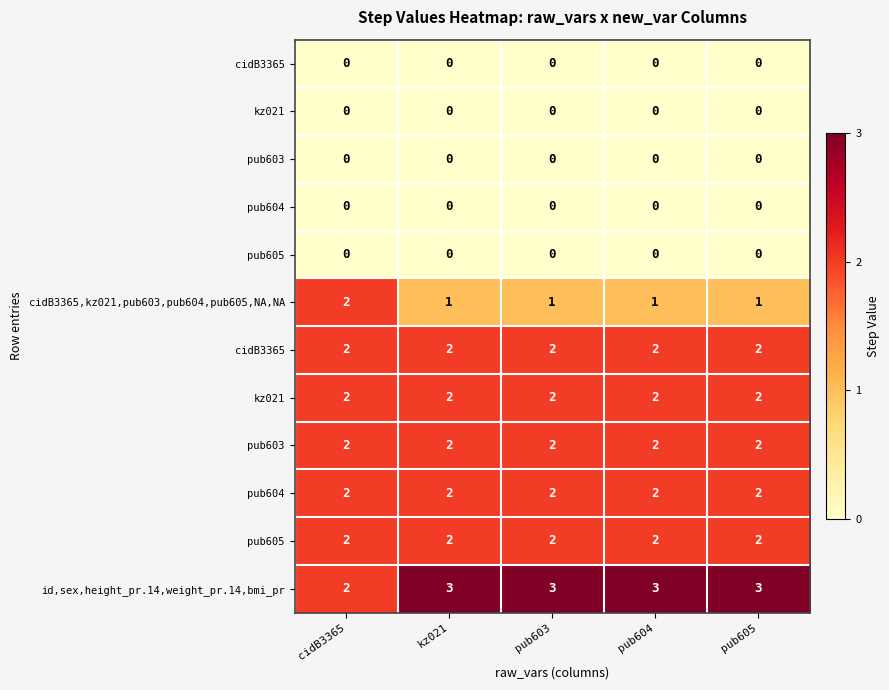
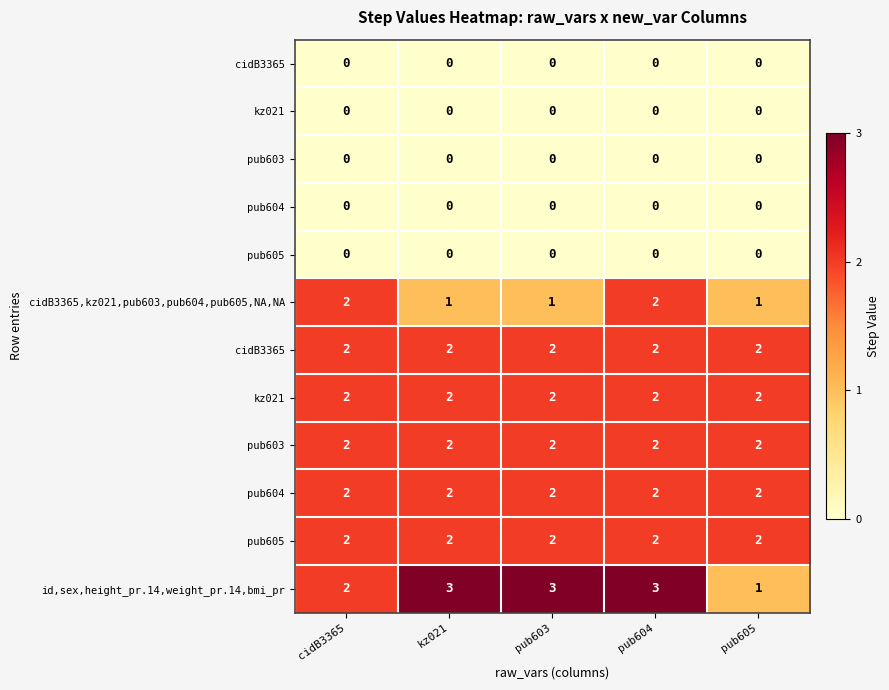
cidB3365,kz021,pub603,pub604,pub605,NA,NA, pub604: 1 -> 2
id,sex,height_pr.14,weight_pr.14,bmi_pr, pub605: 3 -> 1
